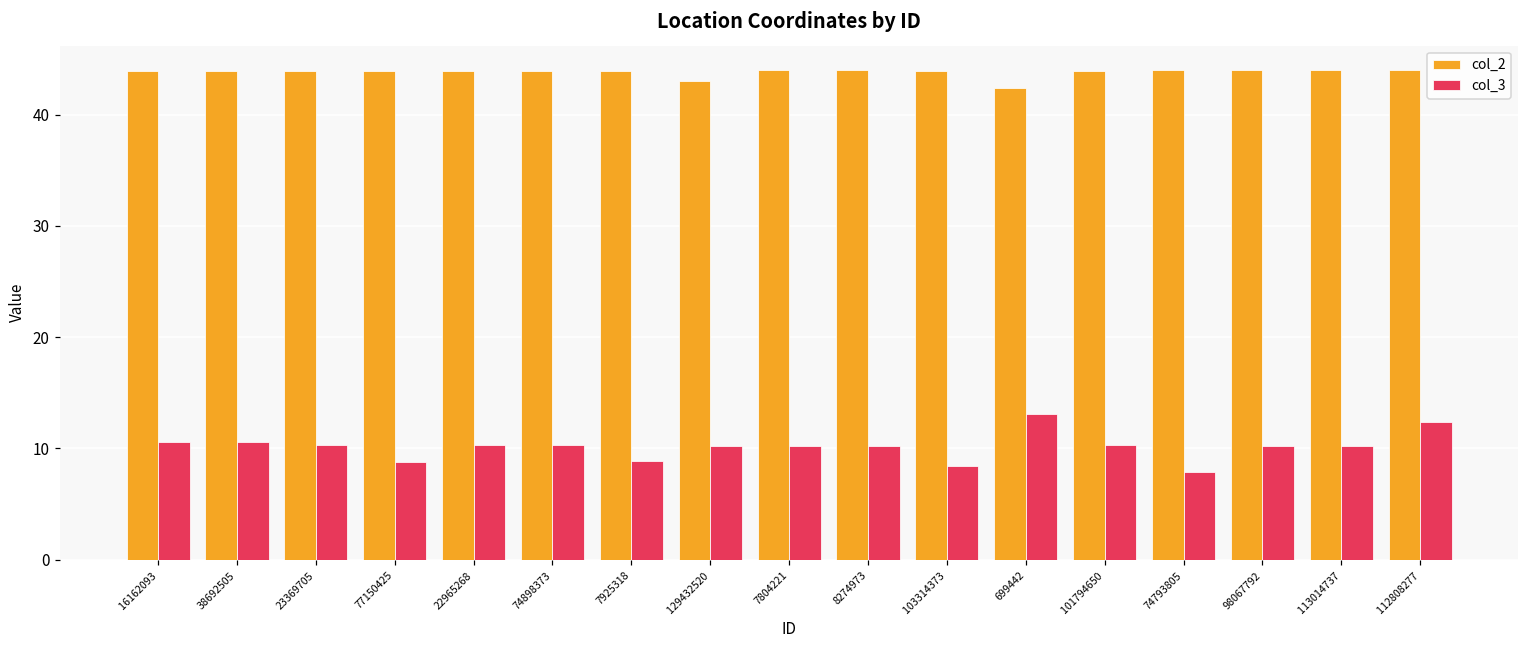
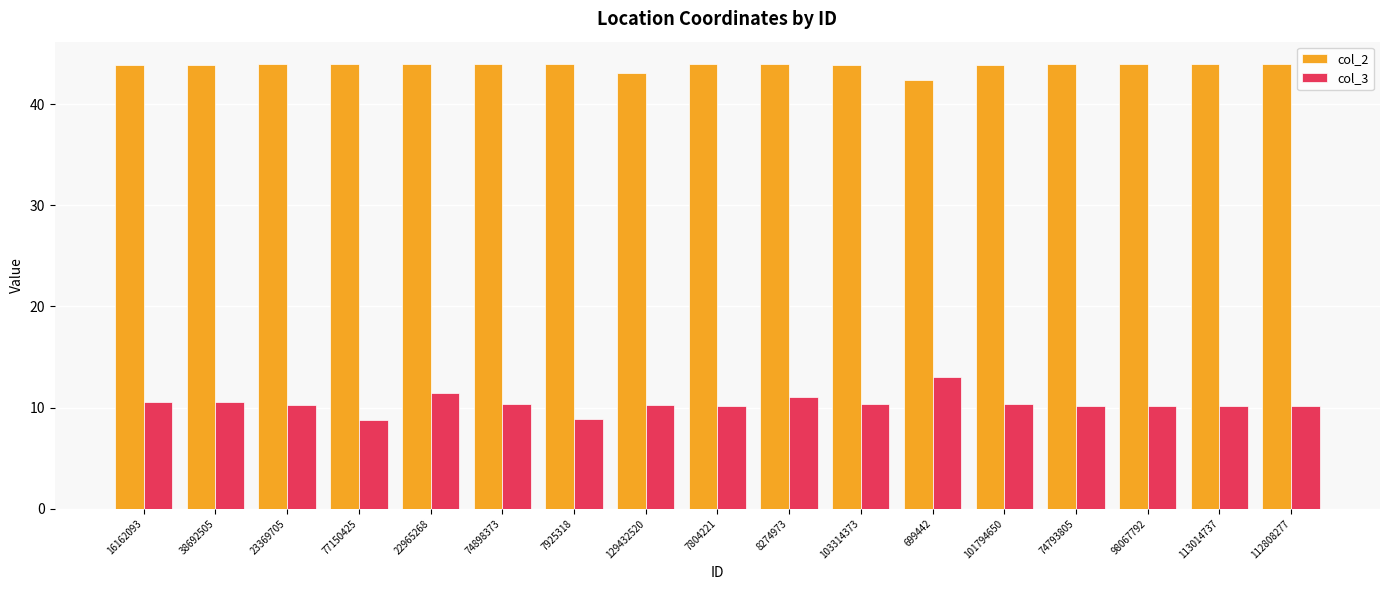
col_3, 22965268: 10.3 -> 11.4
col_3, 8274973: 10.2 -> 11.1
col_3, 103314373: 8.4 -> 10.3
col_3, 74793805: 7.9 -> 10.2
col_3, 112808277: 12.4 -> 10.2
